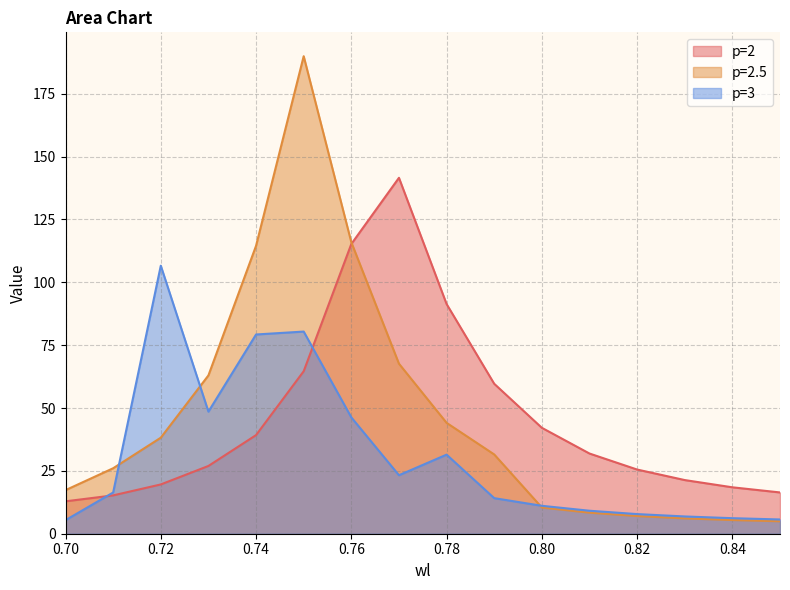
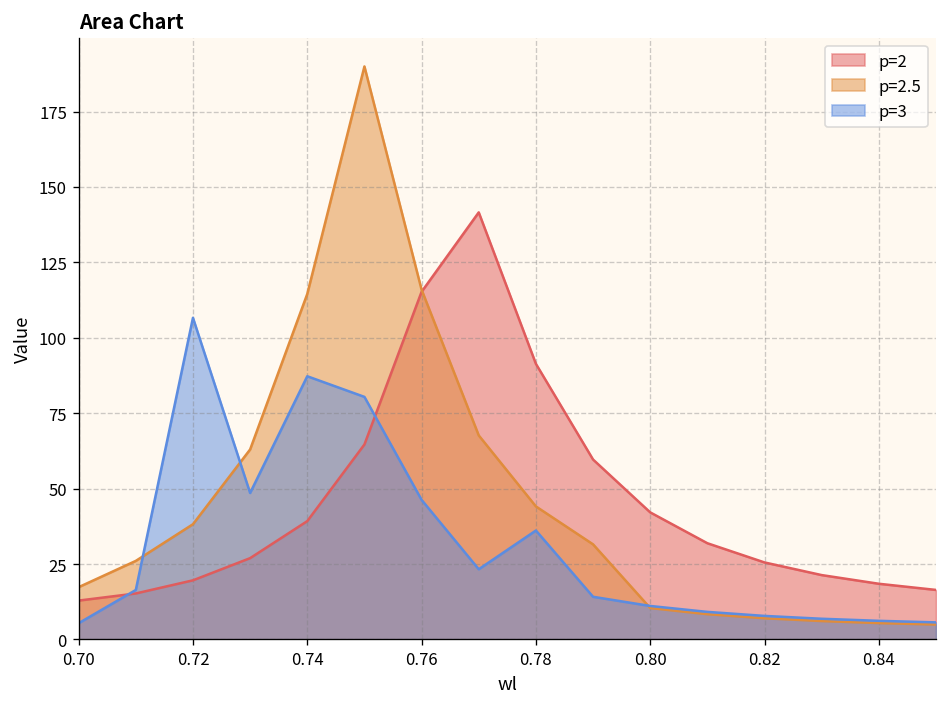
p=3, 0.74: 79 -> 87
p=3, 0.78: 31 -> 36
